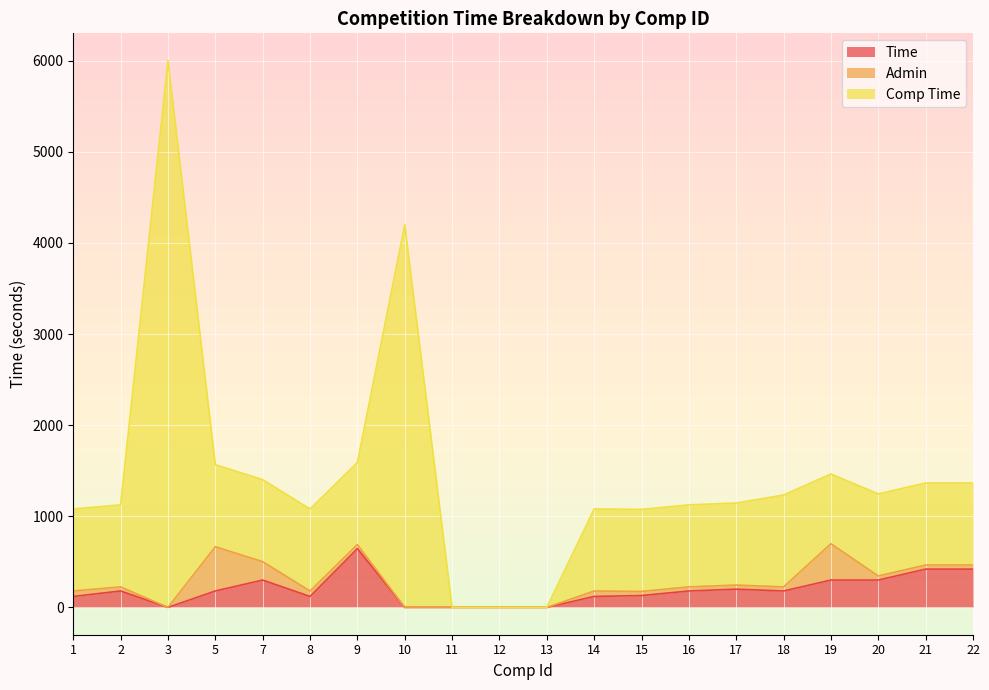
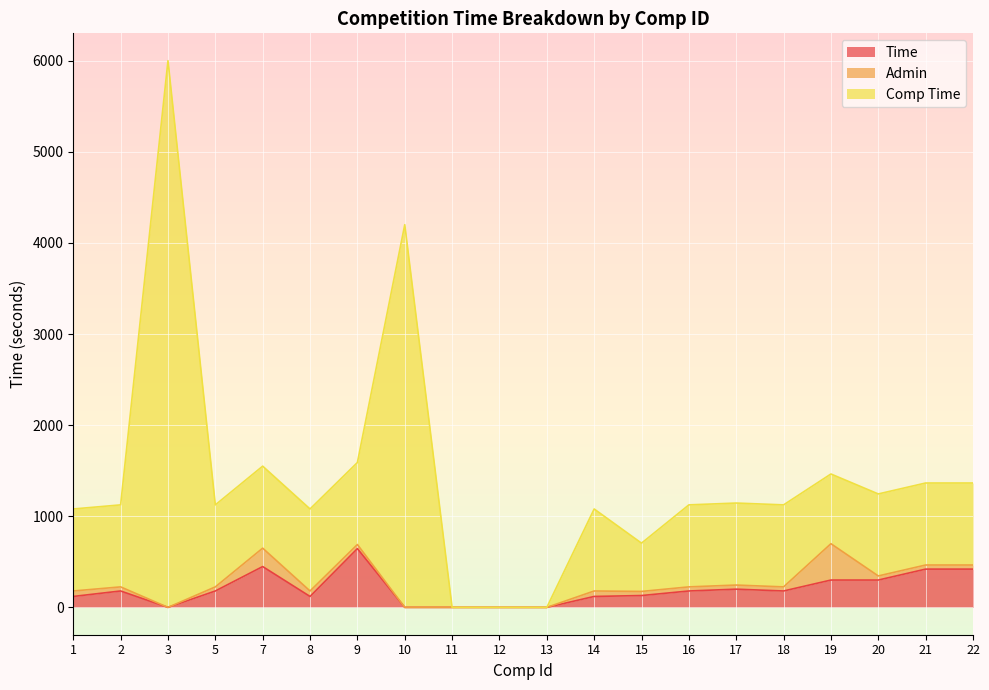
Admin, 5: 500 -> 0
Time, 7: 300 -> 400
Comp Time, 15: 900 -> 500
Comp Time, 18: 1000 -> 900
